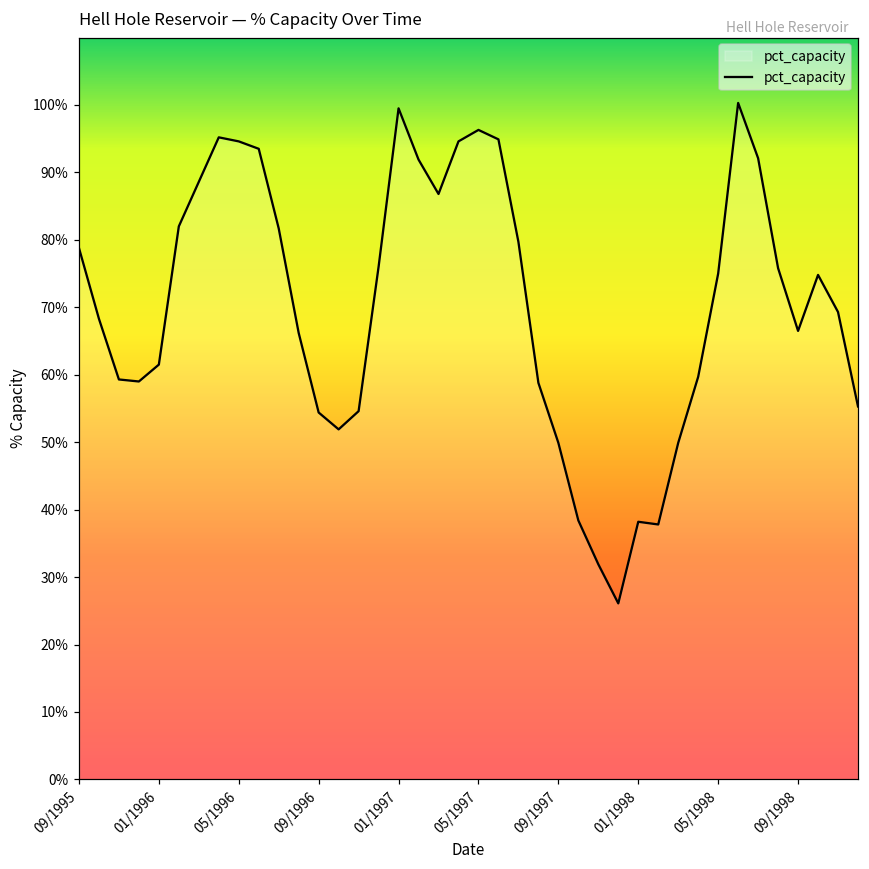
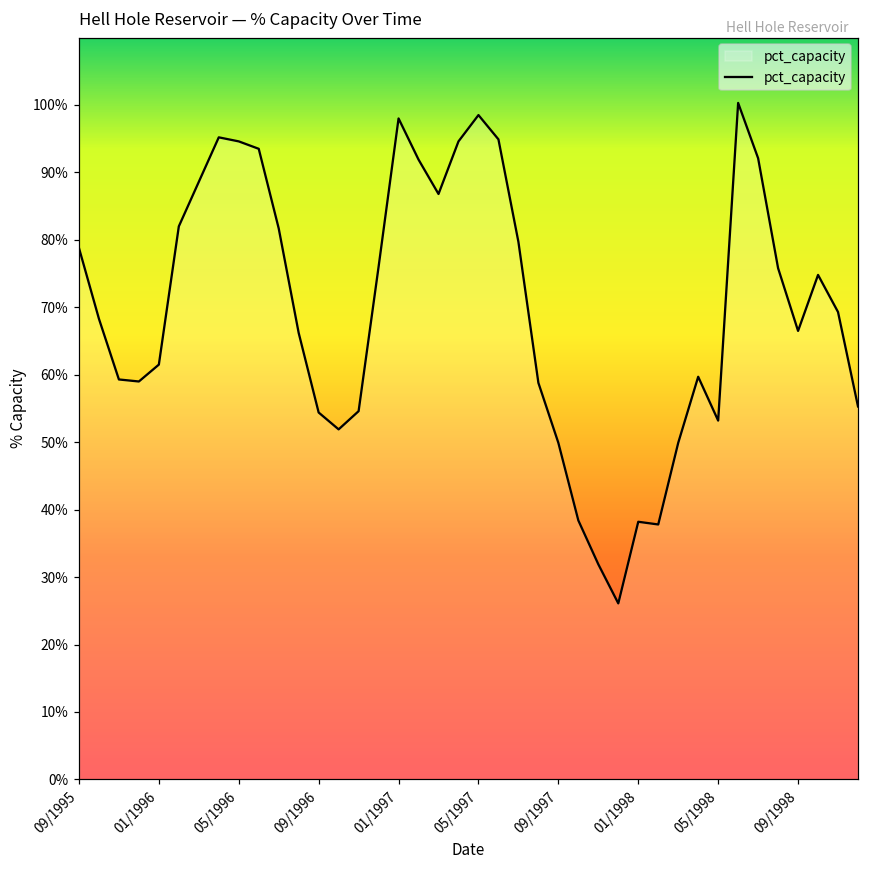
01/1997: 100% -> 98%
05/1997: 96% -> 99%
05/1998: 75% -> 53%
